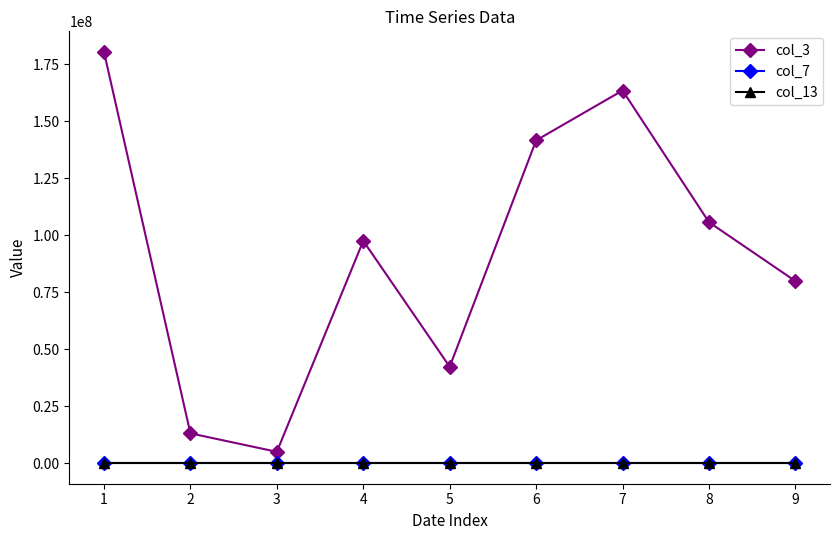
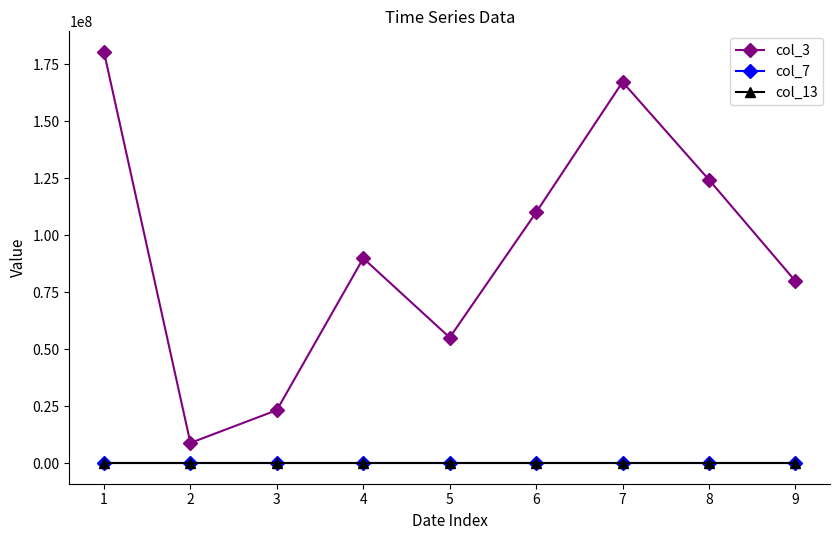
col_3, 2: 13000000 -> 9000000
col_3, 3: 5000000 -> 23000000
col_3, 4: 98000000 -> 90000000
col_3, 5: 42000000 -> 55000000
col_3, 6: 142000000 -> 110000000
col_3, 7: 164000000 -> 167000000
col_3, 8: 106000000 -> 124000000
